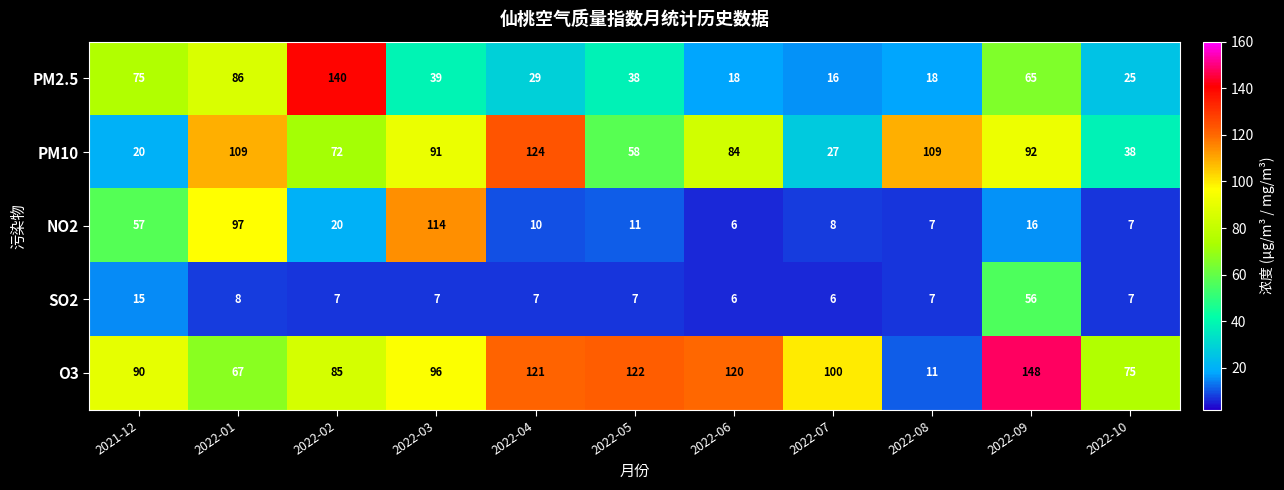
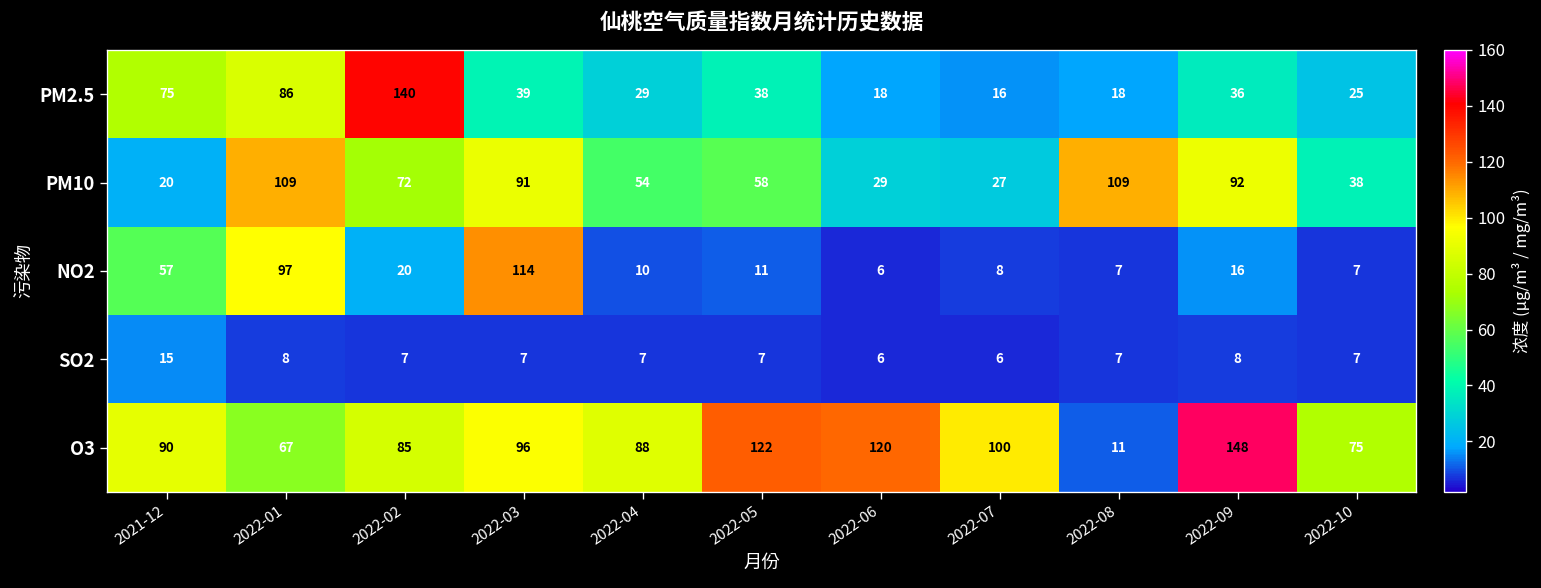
PM2.5, 2022-09: 65 -> 36
PM10, 2022-04: 124 -> 54
PM10, 2022-06: 84 -> 29
SO2, 2022-09: 56 -> 8
O3, 2022-04: 121 -> 88
